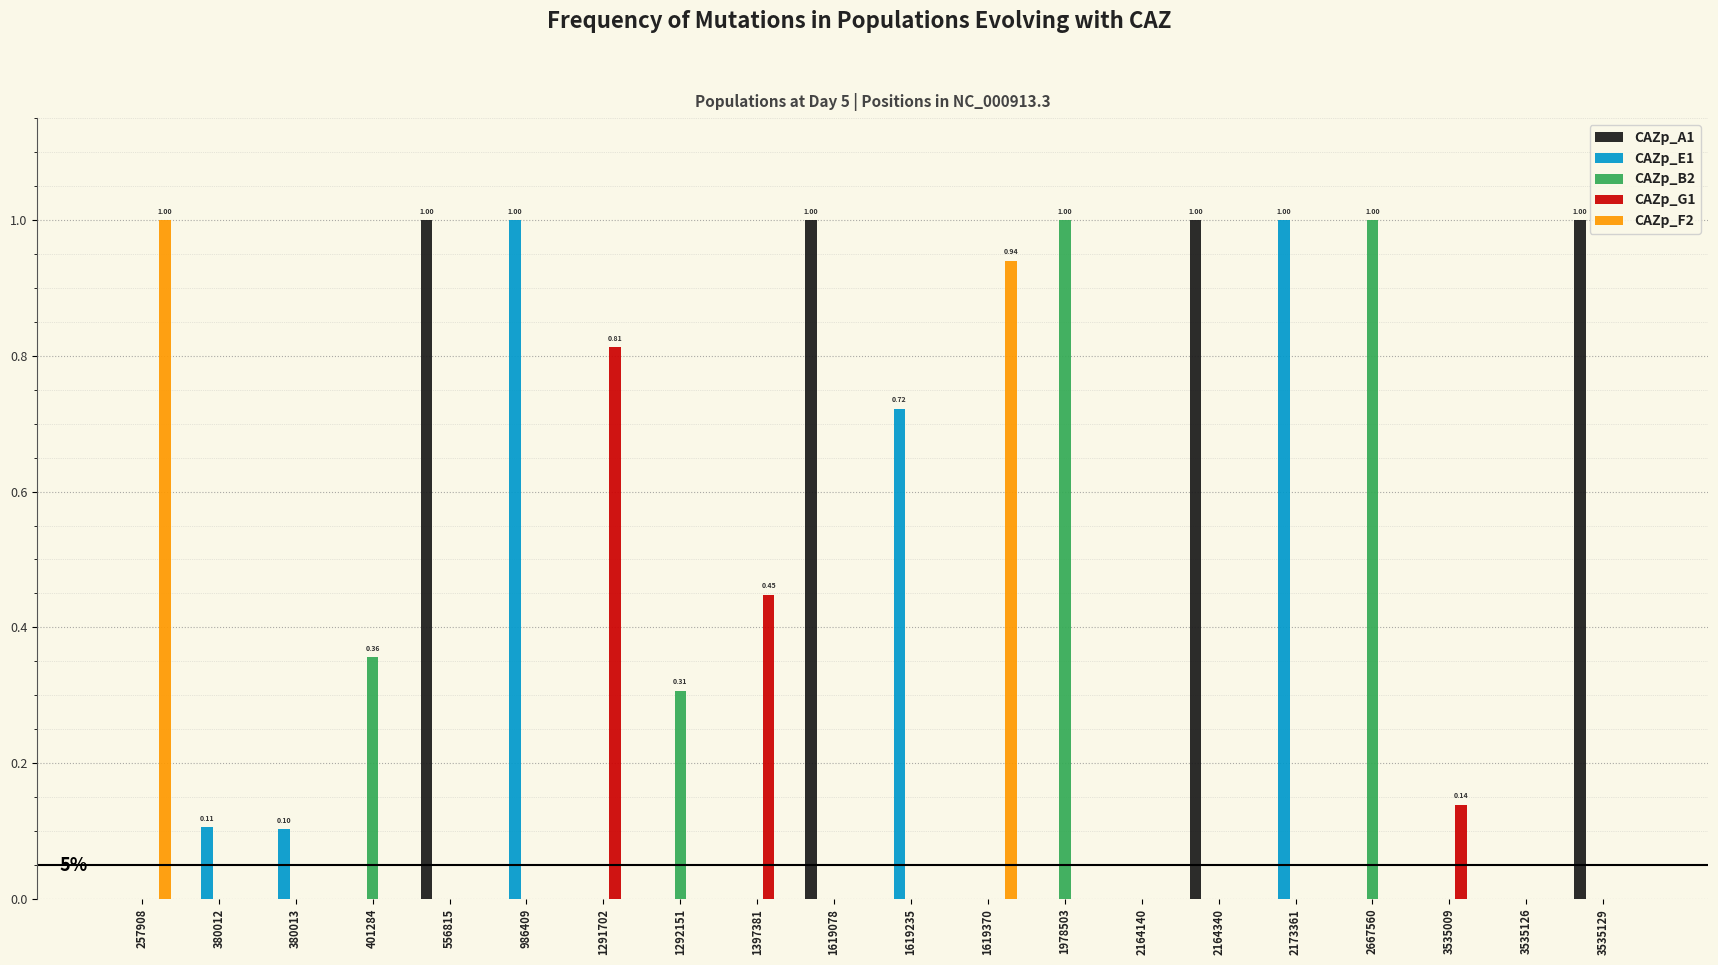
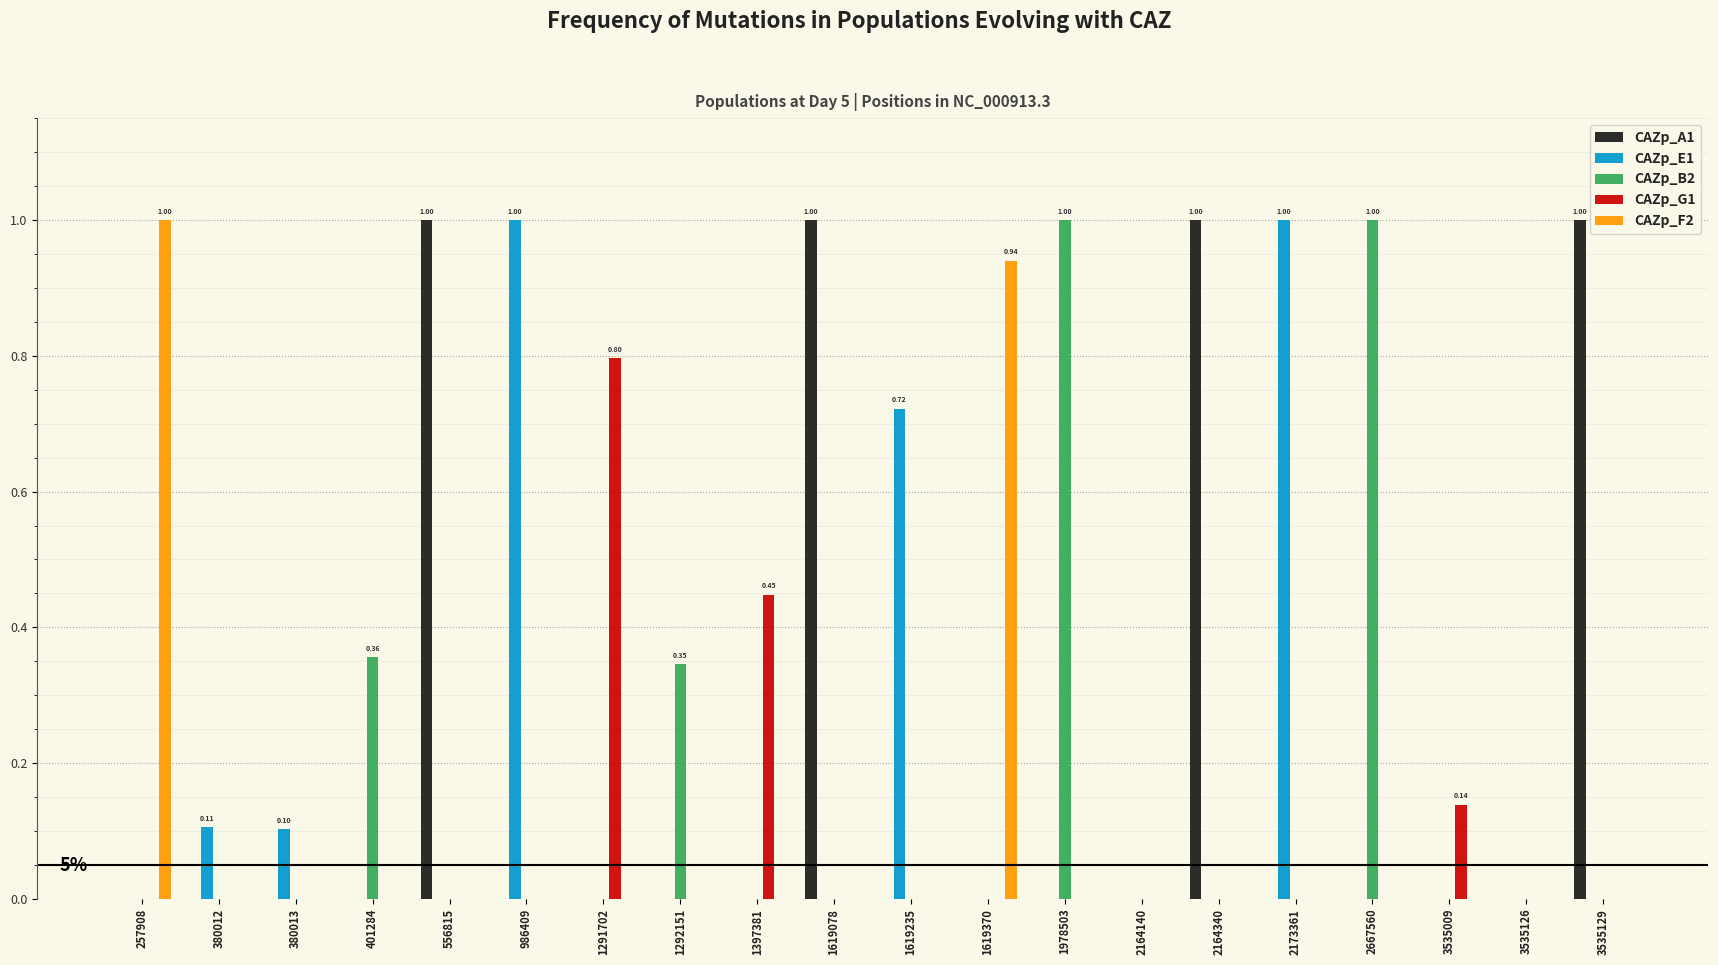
CAZp_G1, 1291702: 0.81 -> 0.80
CAZp_B2, 1292151: 0.31 -> 0.35
